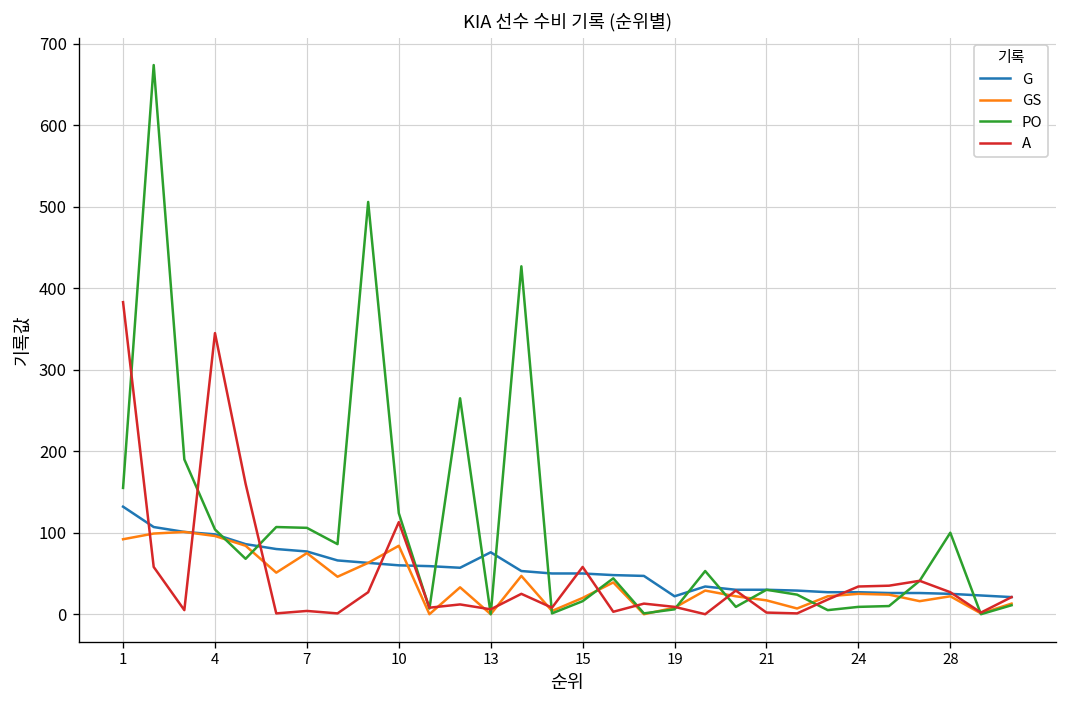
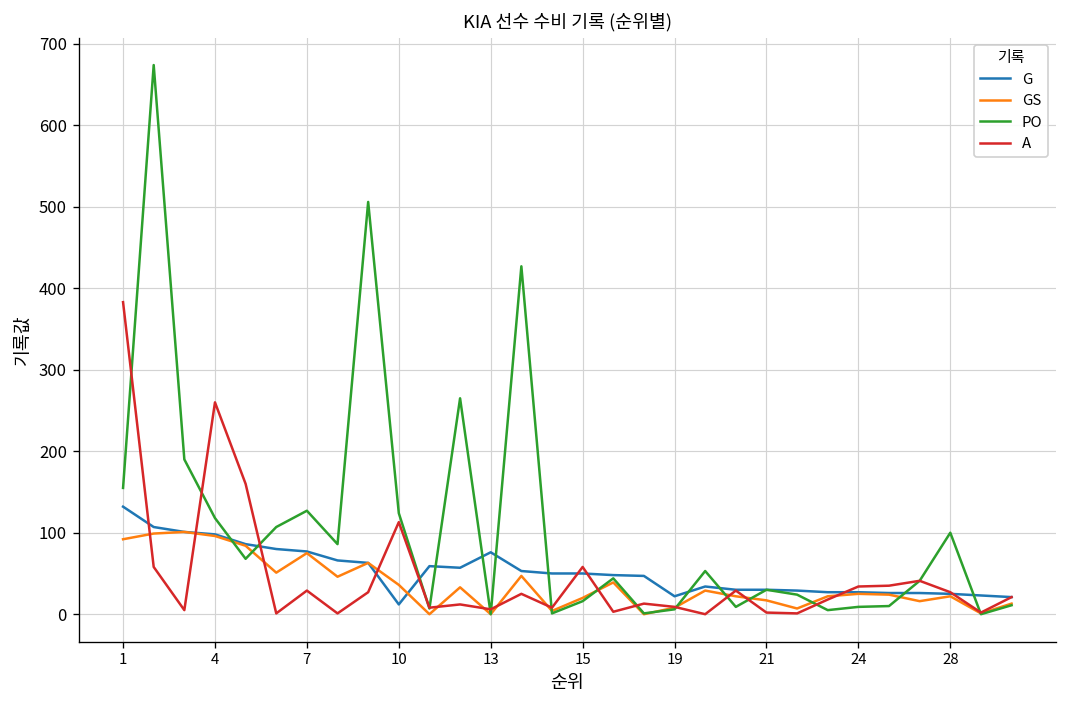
PO, 4: 100 -> 120
A, 4: 350 -> 260
PO, 7: 110 -> 130
A, 7: 0 -> 30
G, 10: 60 -> 10
GS, 10: 80 -> 40
